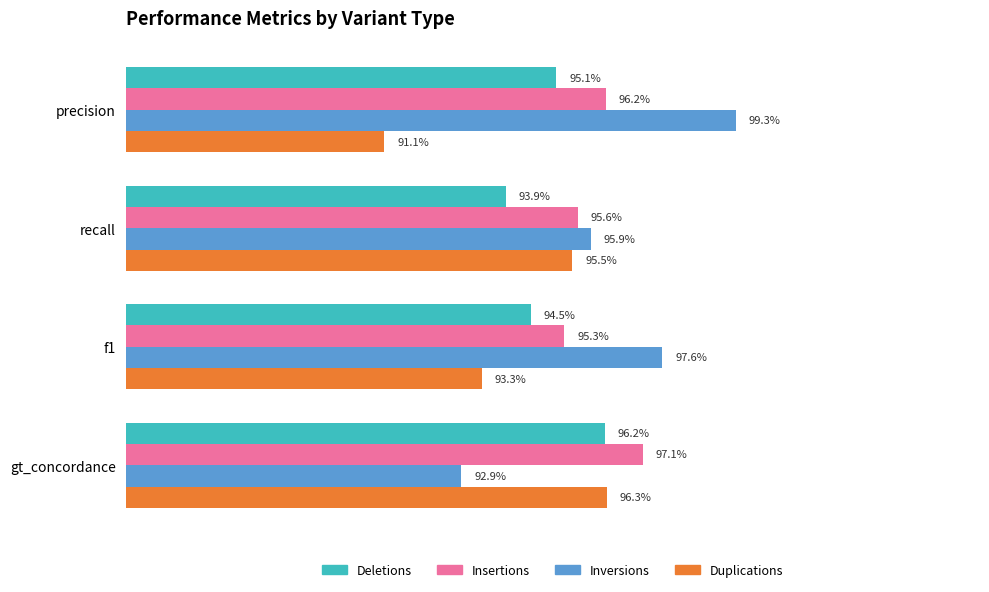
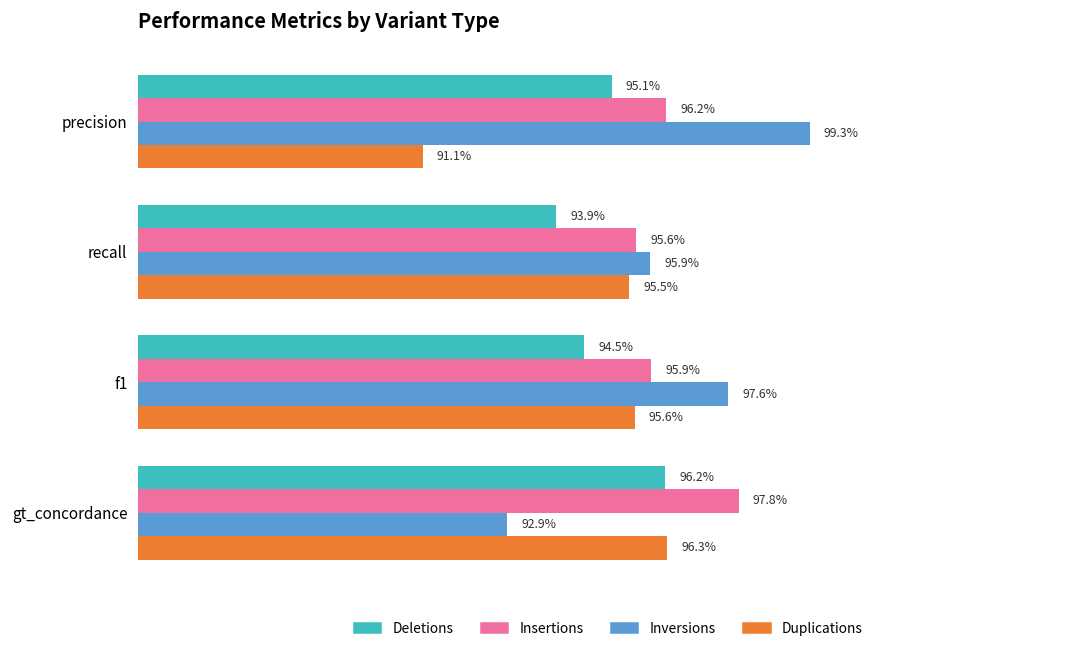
Insertions, f1: 95.3% -> 95.9%
Duplications, f1: 93.3% -> 95.6%
Insertions, gt_concordance: 97.1% -> 97.8%
